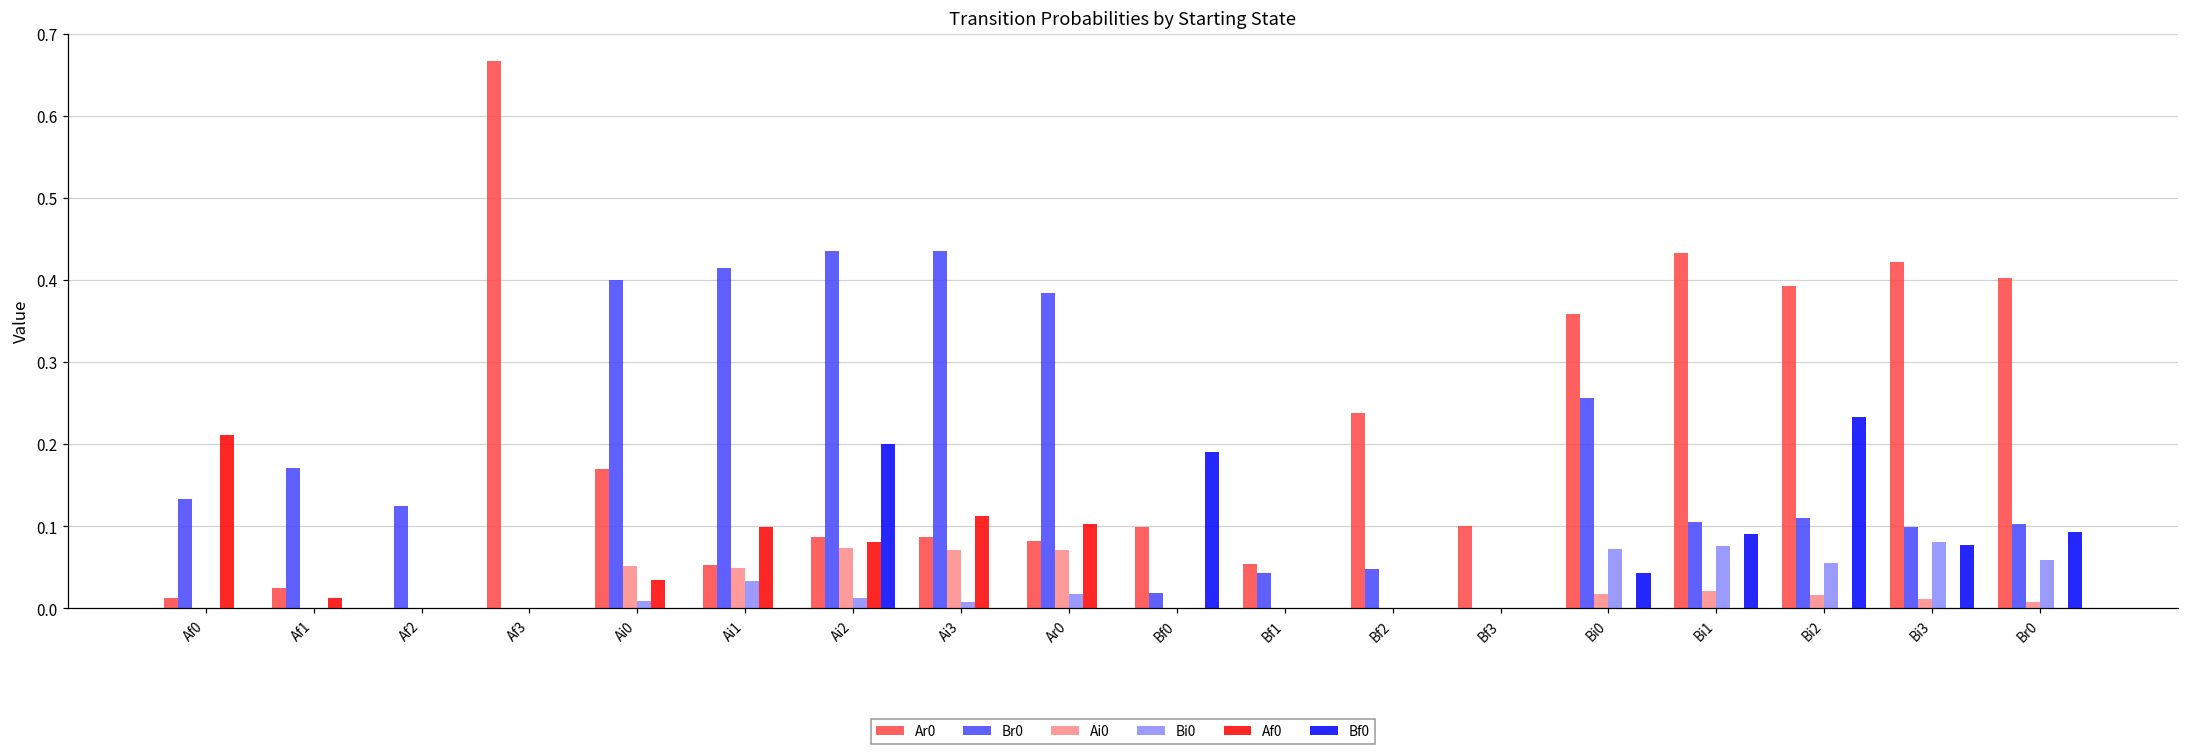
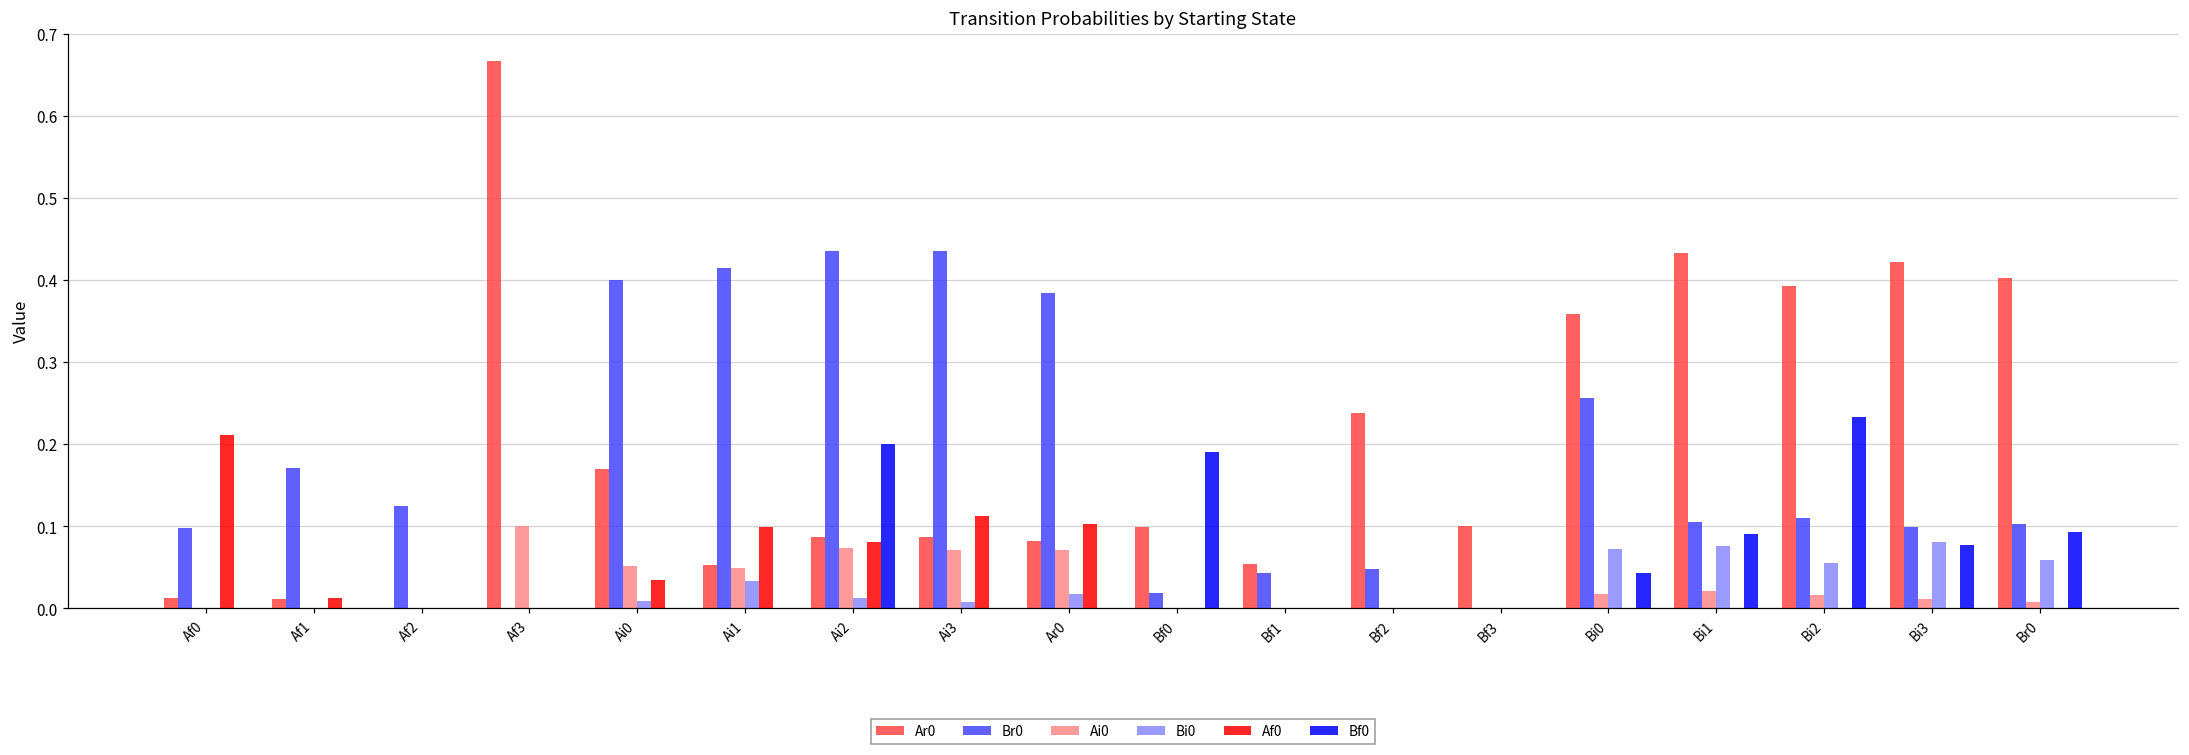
Br0, Af0: 0.13 -> 0.10
Ar0, Af1: 0.02 -> 0.01
Ai0, Af3: 0.0 -> 0.1
